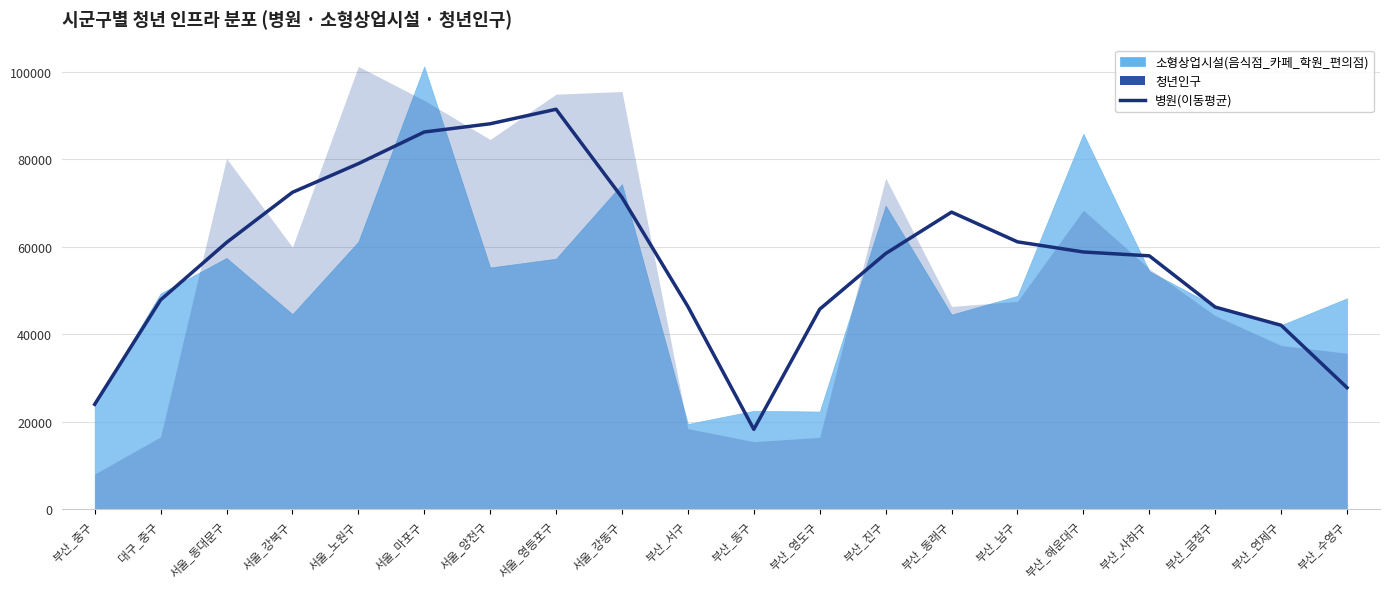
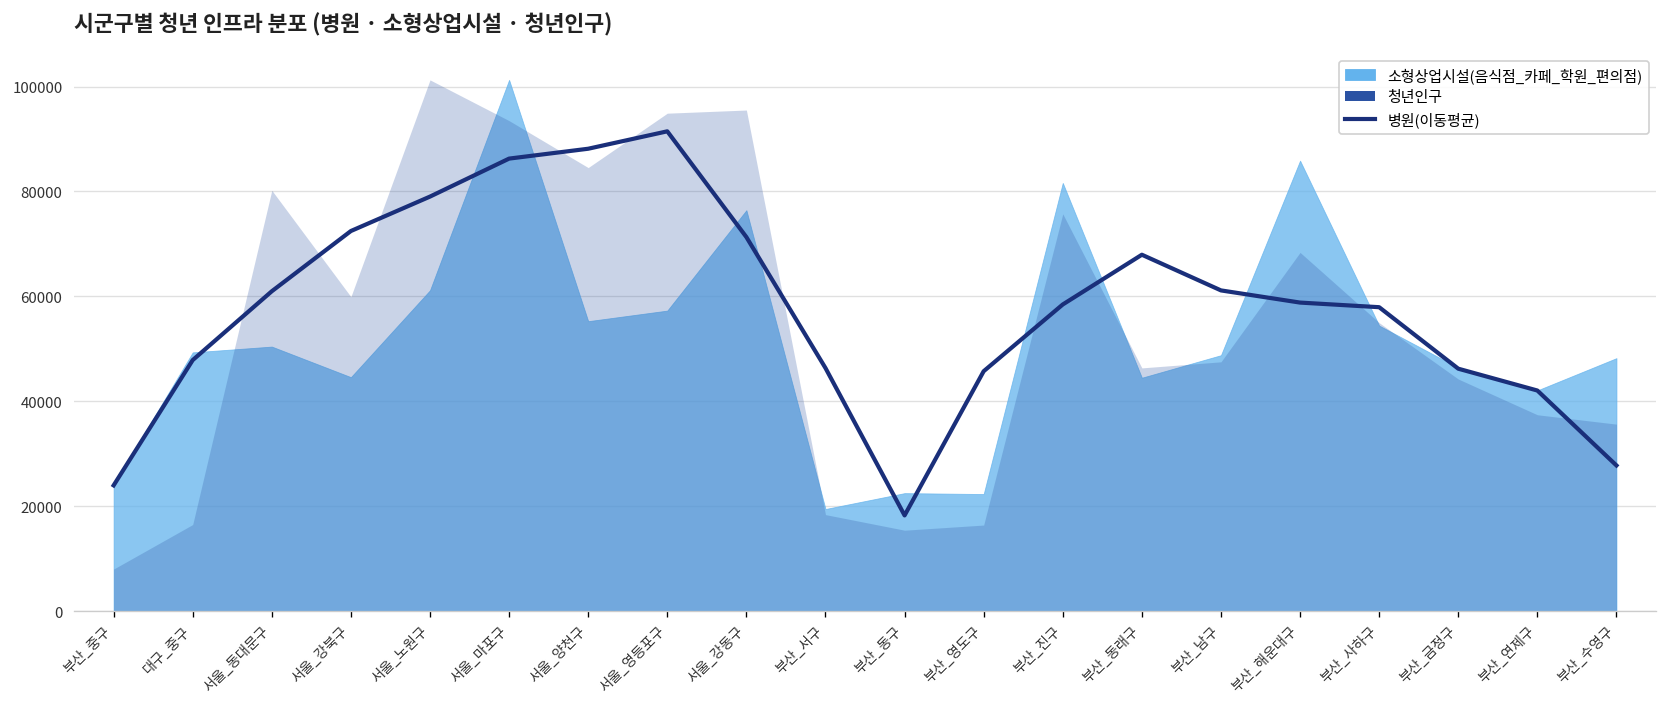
소형상업시설(음식점_카페_학원_편의점), 서울_동대문구: 57000 -> 50000
소형상업시설(음식점_카페_학원_편의점), 서울_강동구: 74000 -> 76000
소형상업시설(음식점_카페_학원_편의점), 부산_진구: 69000 -> 82000
